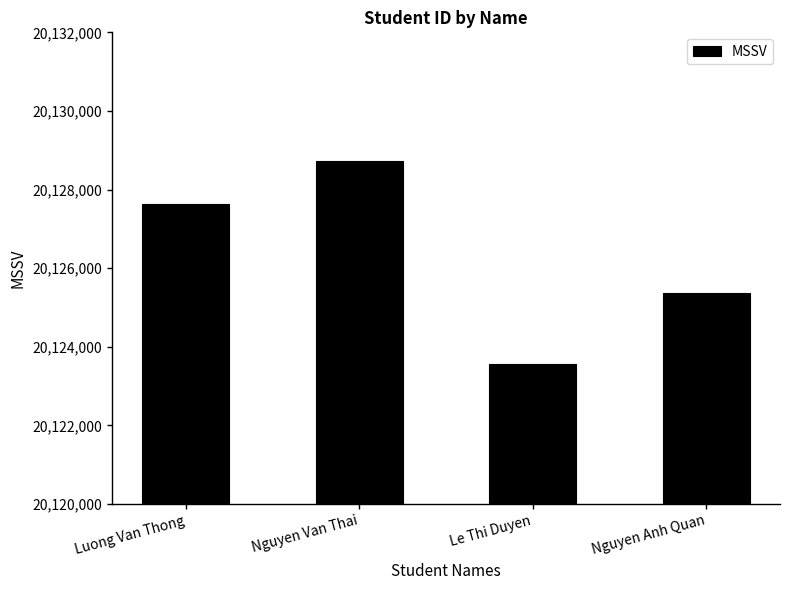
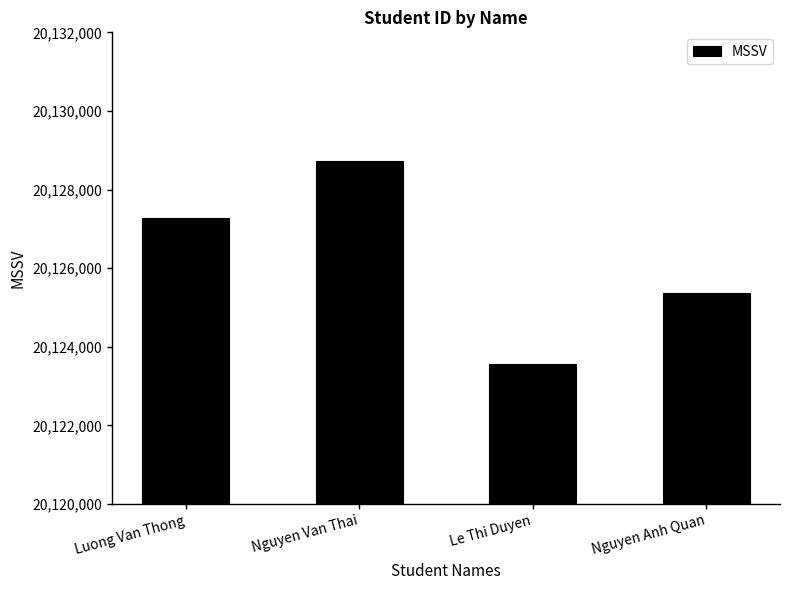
Luong Van Thong: 20,127,600 -> 20,127,300
